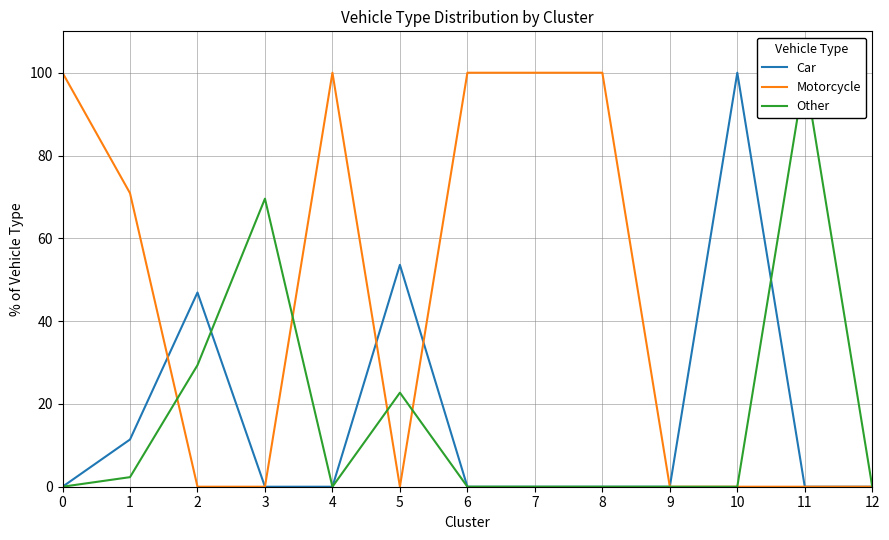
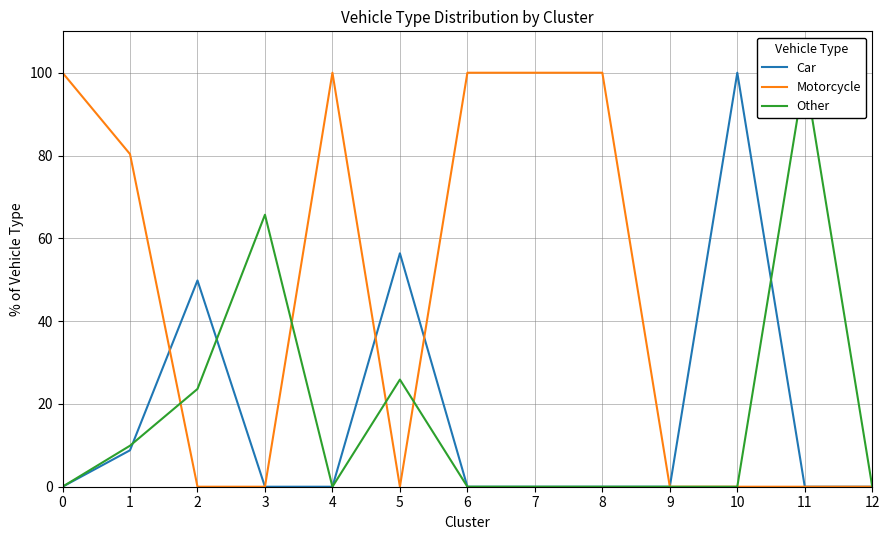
Car, 1: 11 -> 9
Motorcycle, 1: 71 -> 80
Other, 1: 2 -> 10
Car, 2: 47 -> 50
Other, 2: 29 -> 24
Other, 3: 70 -> 66
Car, 5: 54 -> 56
Other, 5: 23 -> 26
